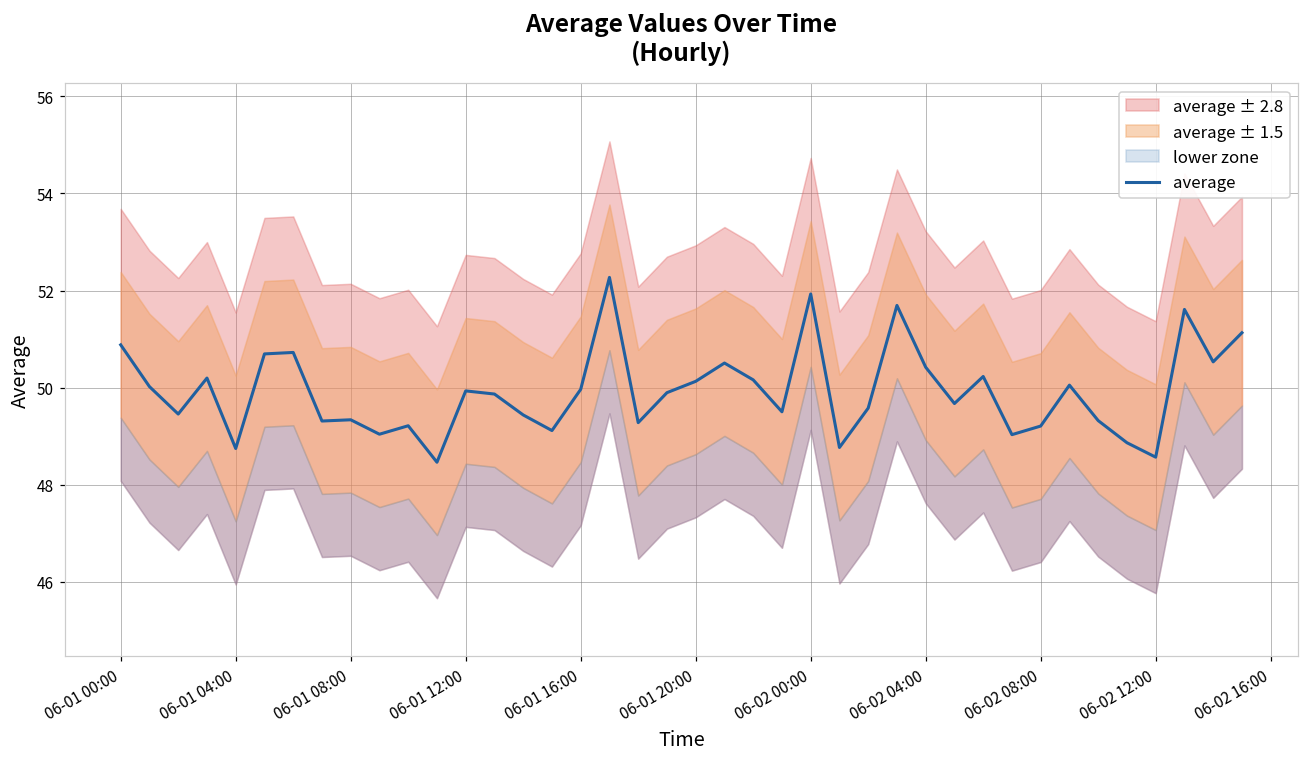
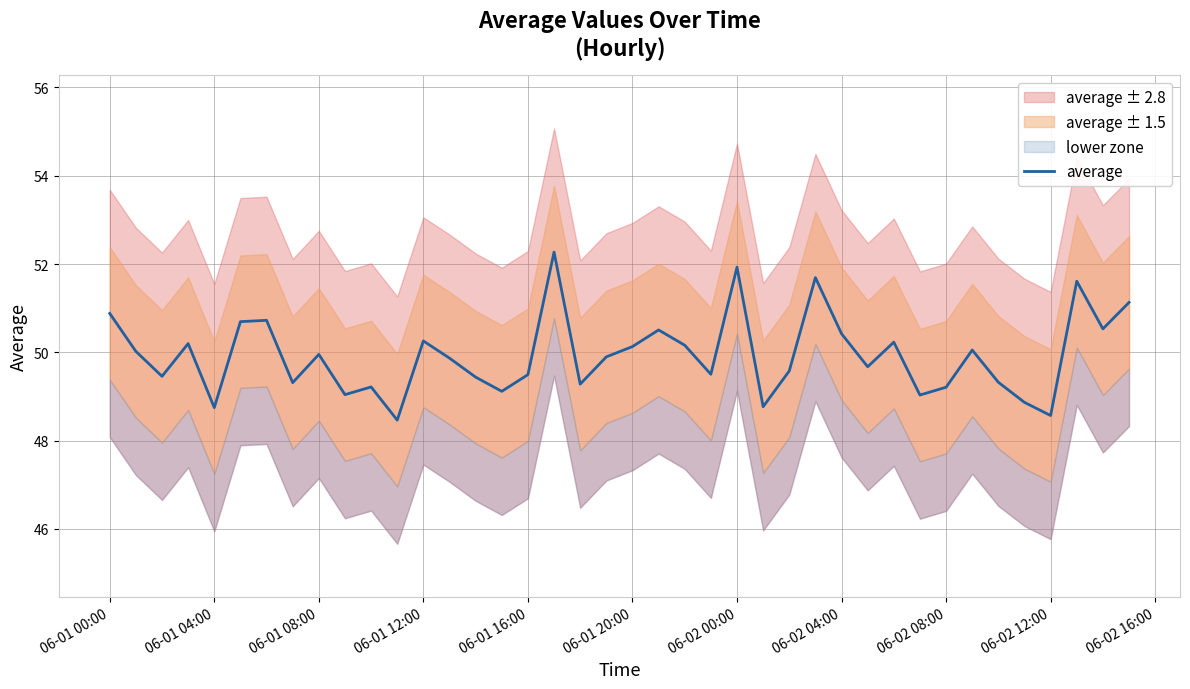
average, 06-01 08:00: 49.3 -> 50.0
average, 06-01 12:00: 49.9 -> 50.3
average, 06-01 16:00: 50.0 -> 49.5
